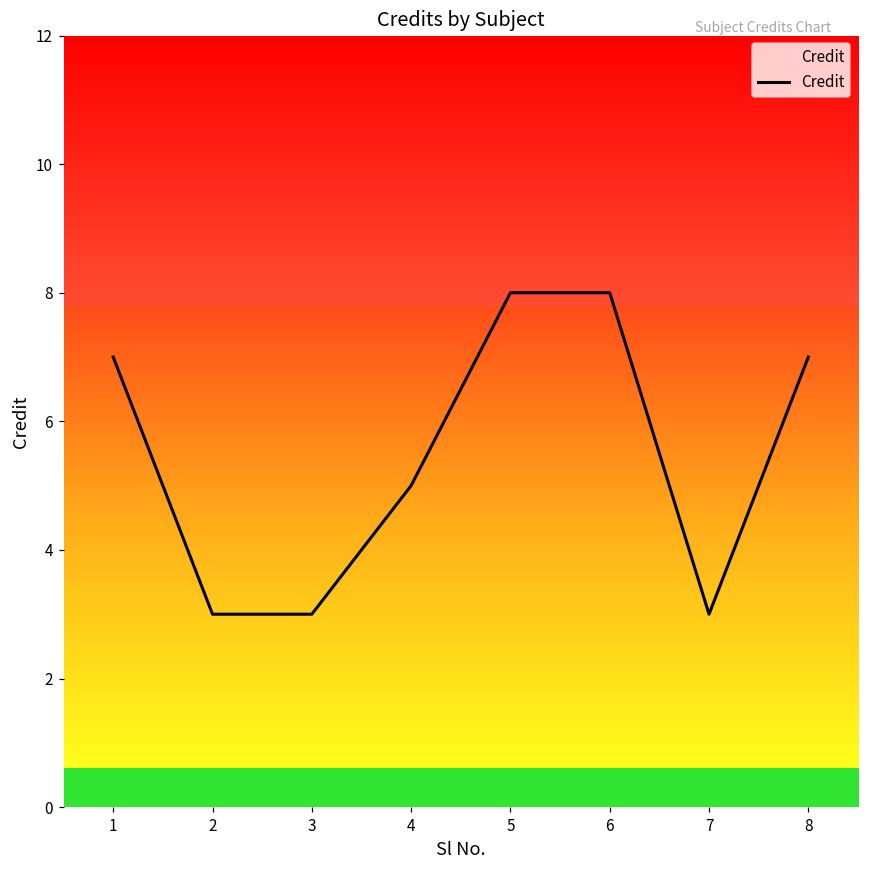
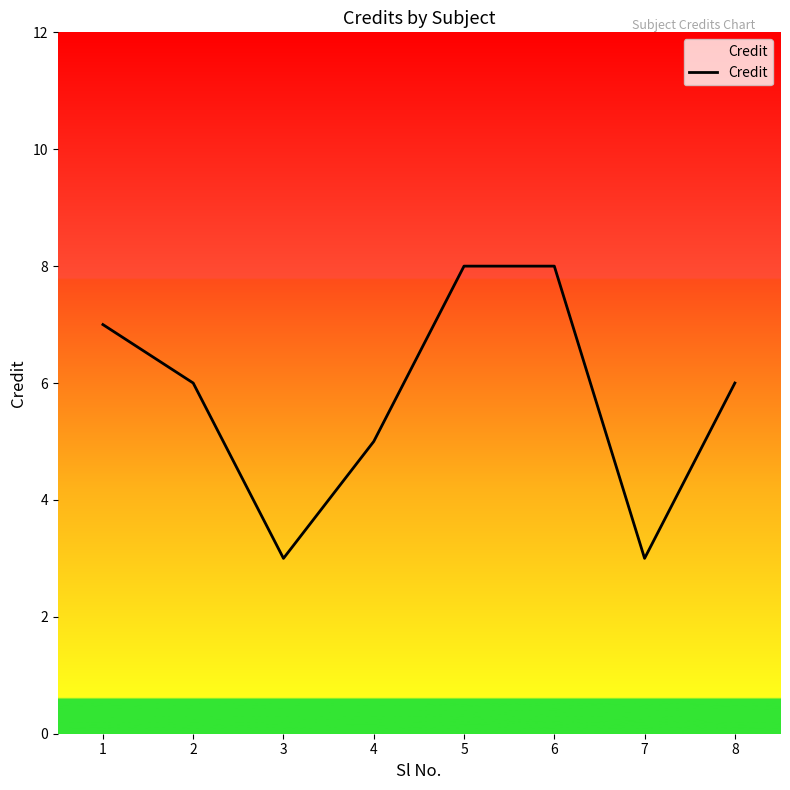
2: 3 -> 6
8: 7 -> 6
